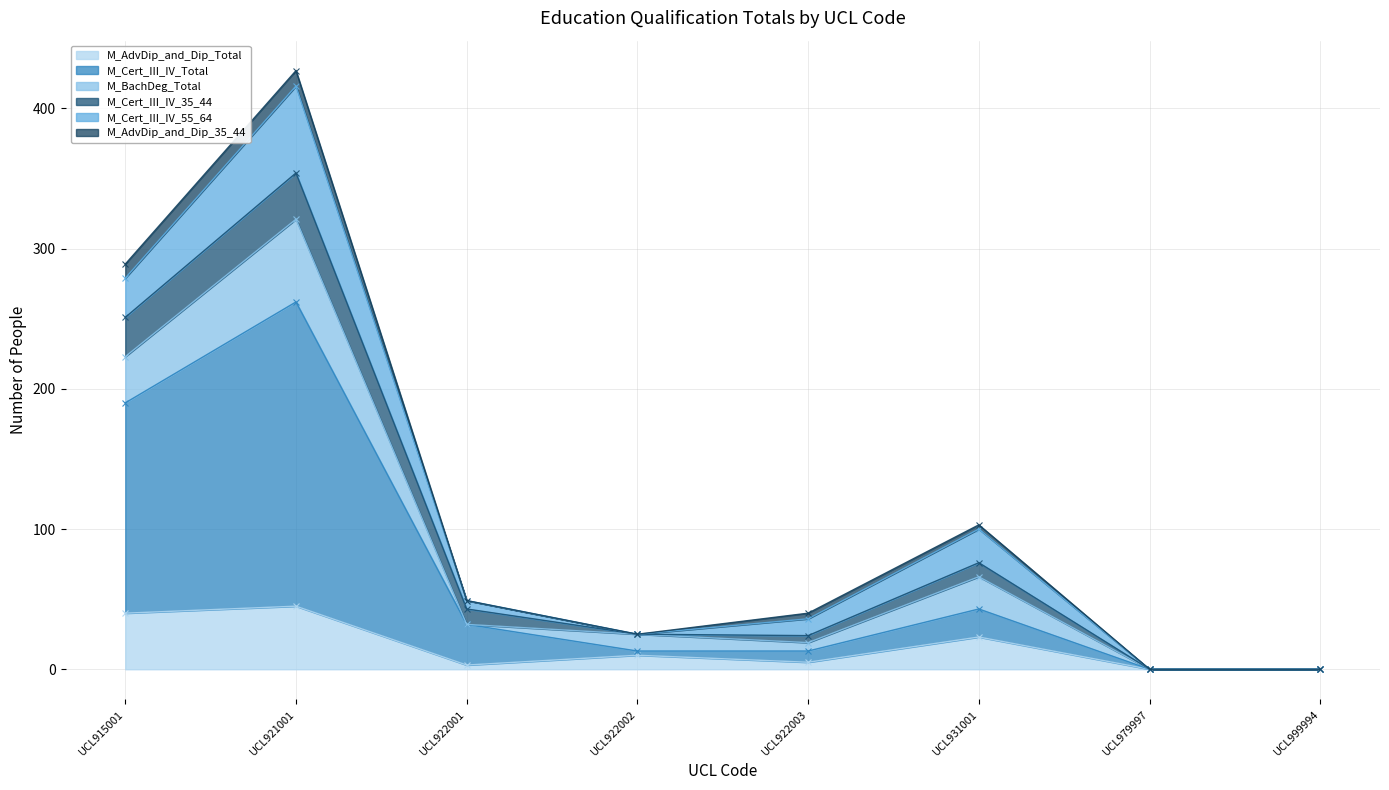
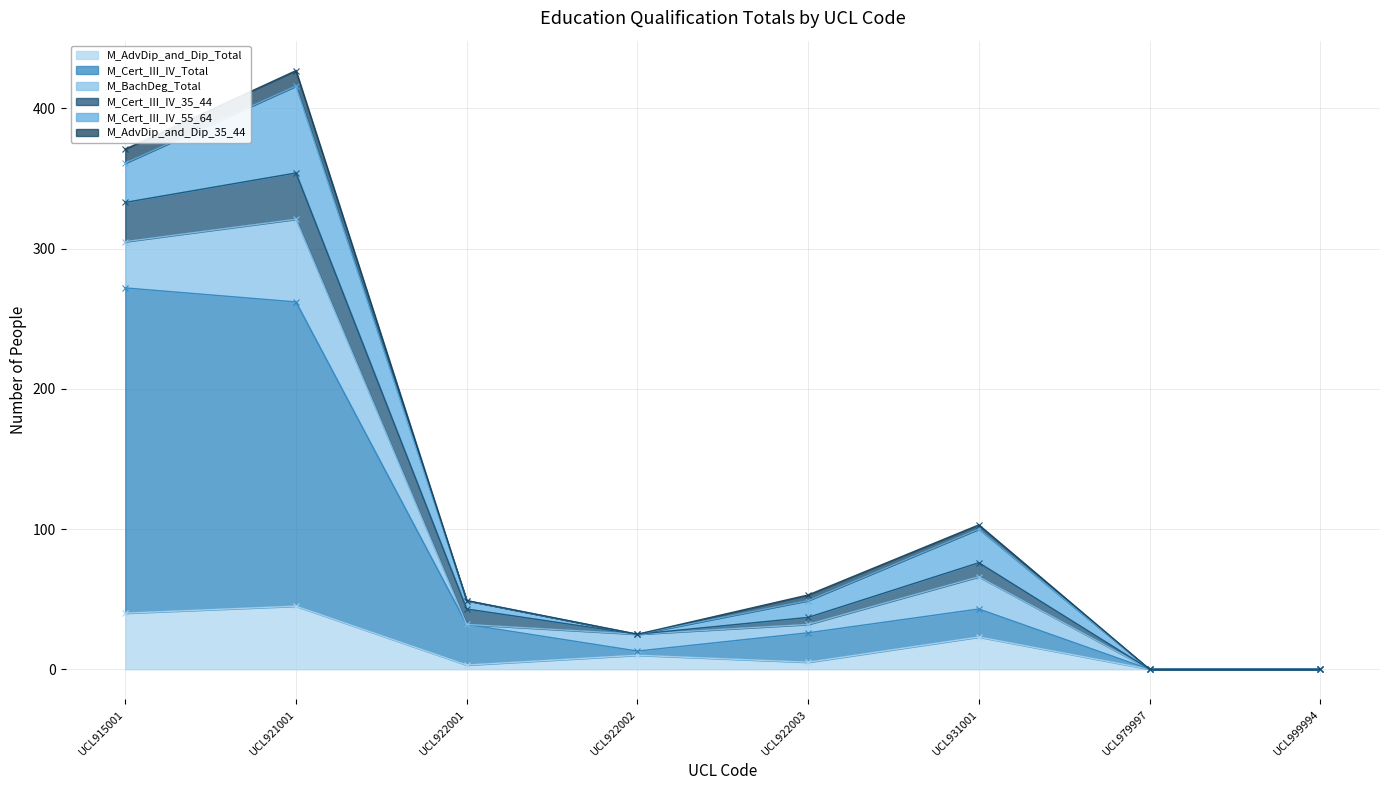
M_Cert_III_IV_Total, UCL915001: 150 -> 232
M_Cert_III_IV_Total, UCL922003: 8 -> 21
